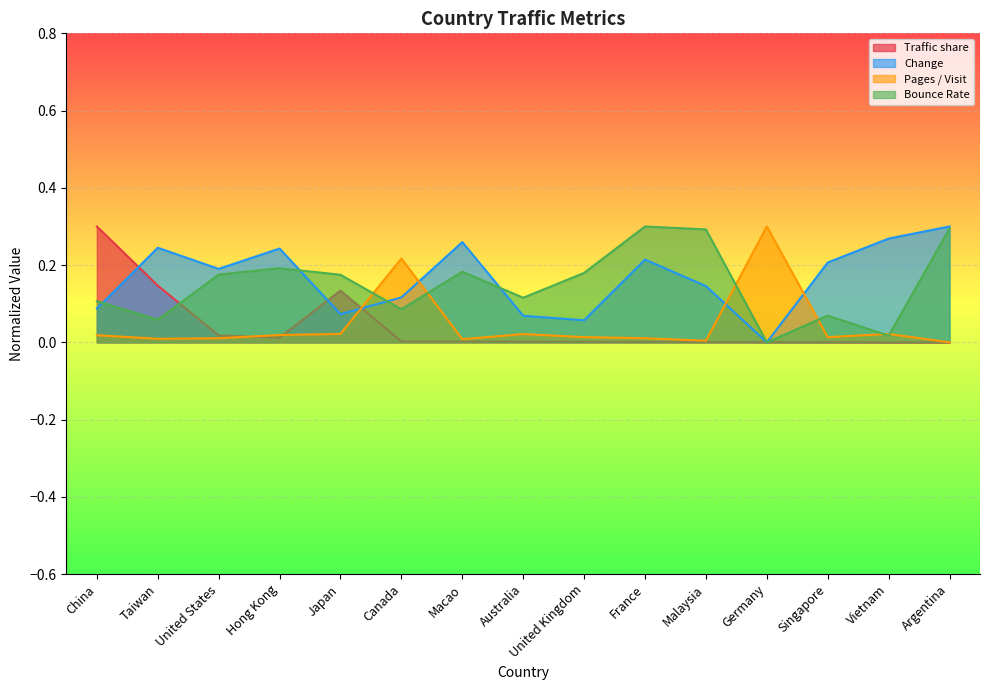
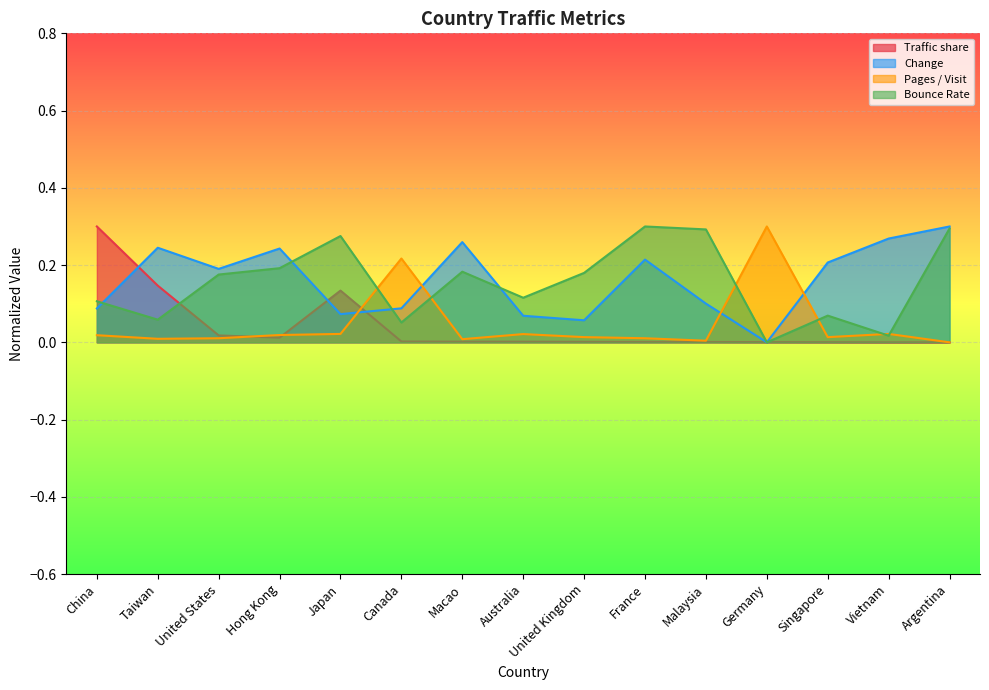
Bounce Rate, Japan: 0.17 -> 0.28
Change, Canada: 0.12 -> 0.09
Bounce Rate, Canada: 0.09 -> 0.05
Change, Malaysia: 0.15 -> 0.10
